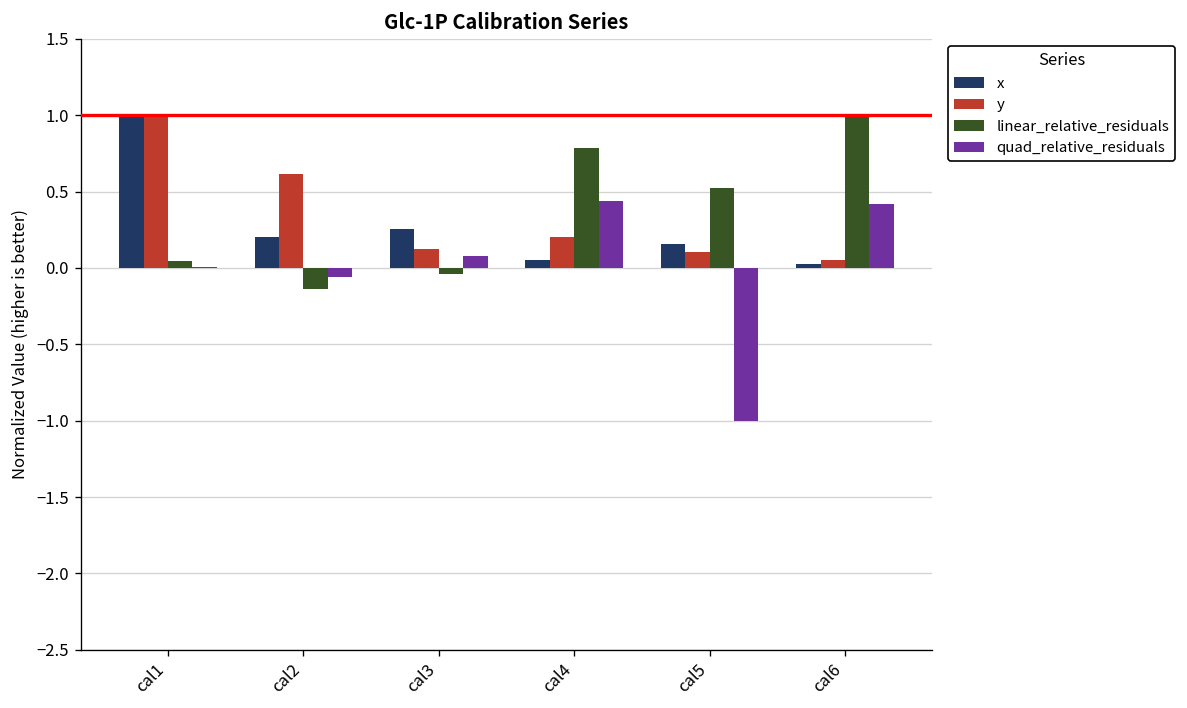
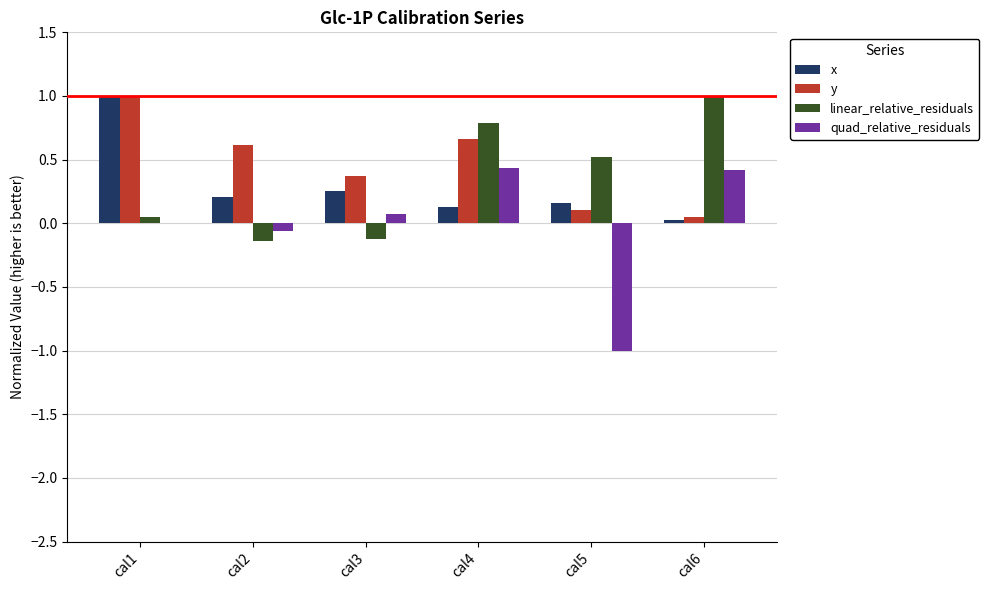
y, cal3: 0.13 -> 0.37
linear_relative_residuals, cal3: -0.04 -> -0.13
x, cal4: 0.05 -> 0.13
y, cal4: 0.20 -> 0.66
